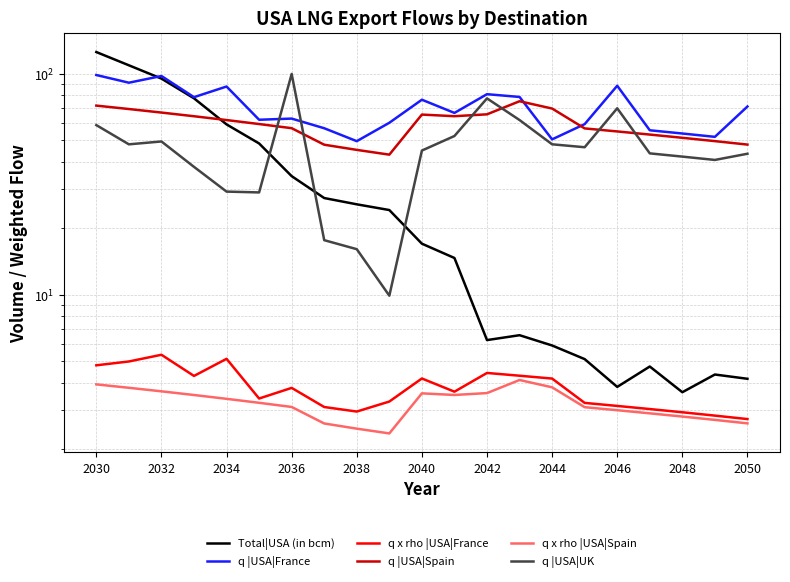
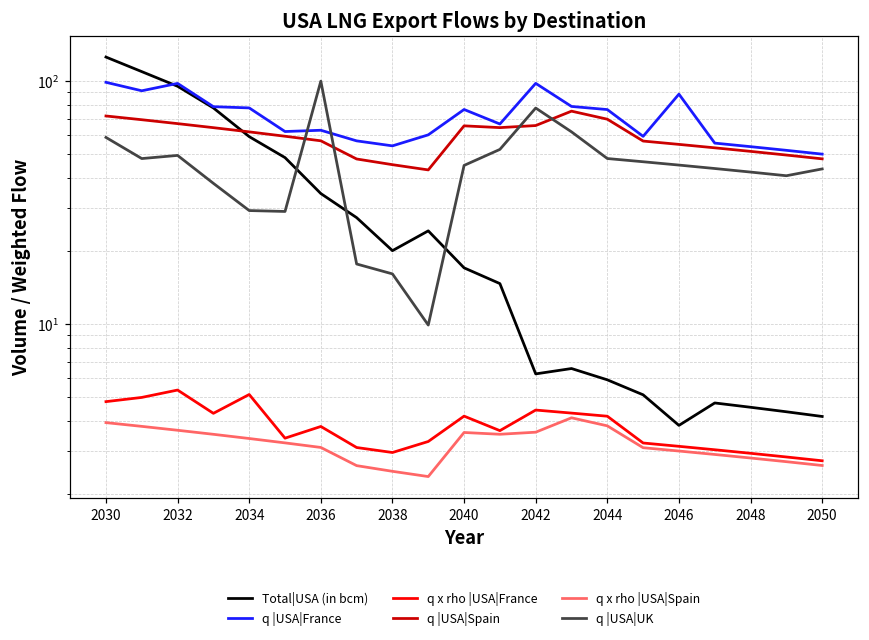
q |USA|France, 2034: 88 -> 78
Total|USA (in bcm), 2038: 26 -> 20
q |USA|France, 2038: 50 -> 54
q |USA|France, 2042: 81 -> 100
q |USA|France, 2044: 51 -> 76
q |USA|UK, 2046: 70 -> 45
Total|USA (in bcm), 2048: 3.6 -> 4.5
q |USA|France, 2050: 71 -> 50
